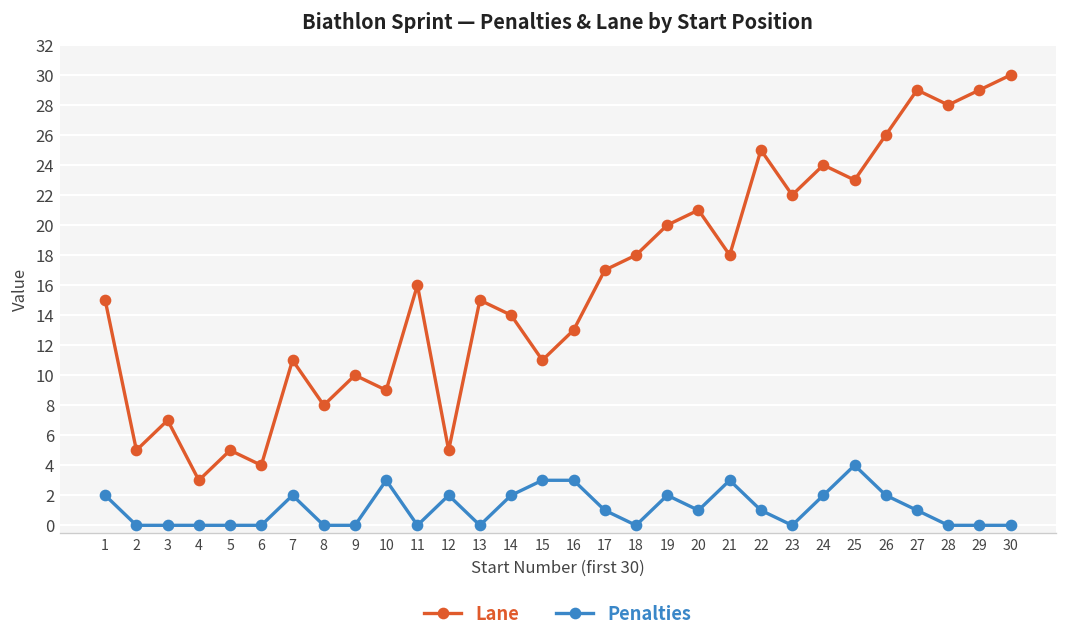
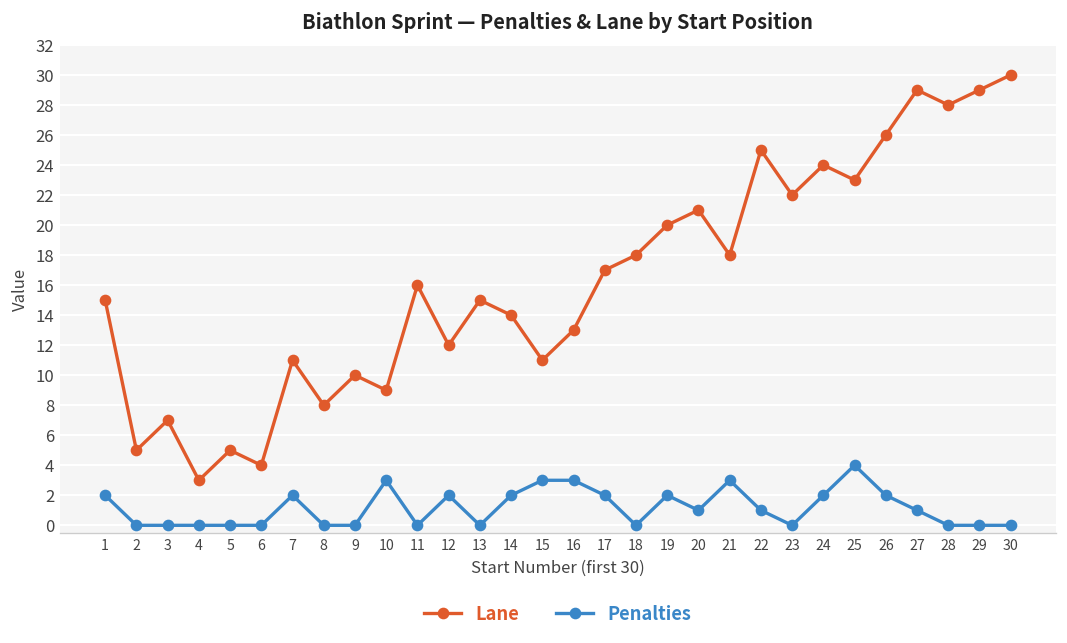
Lane, 12: 5 -> 12
Penalties, 17: 1 -> 2
